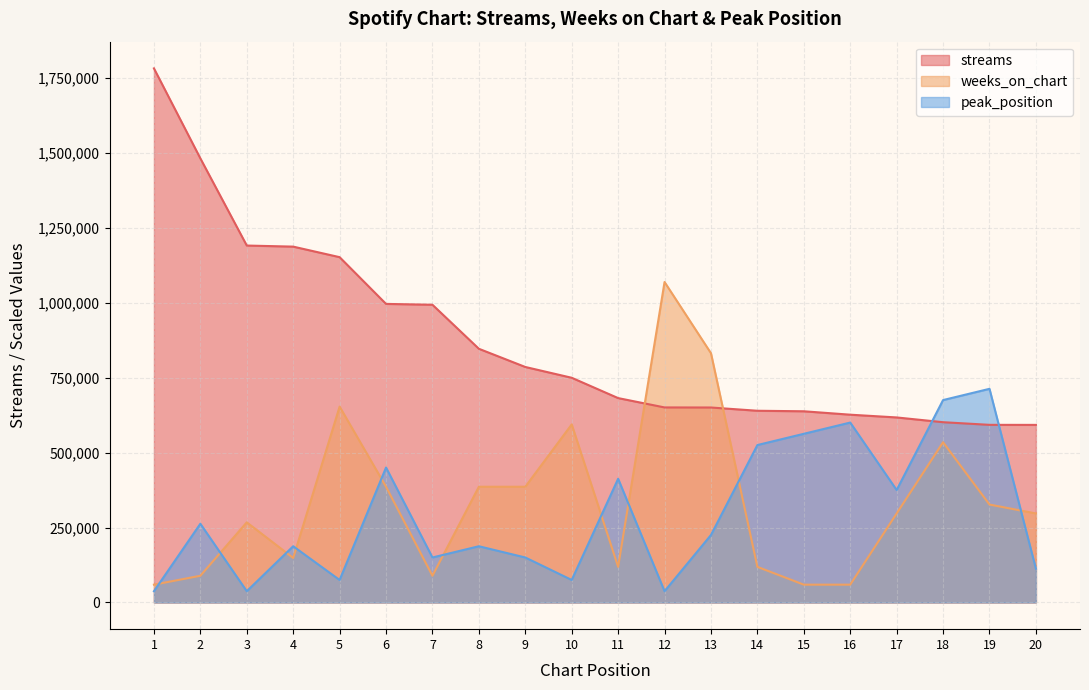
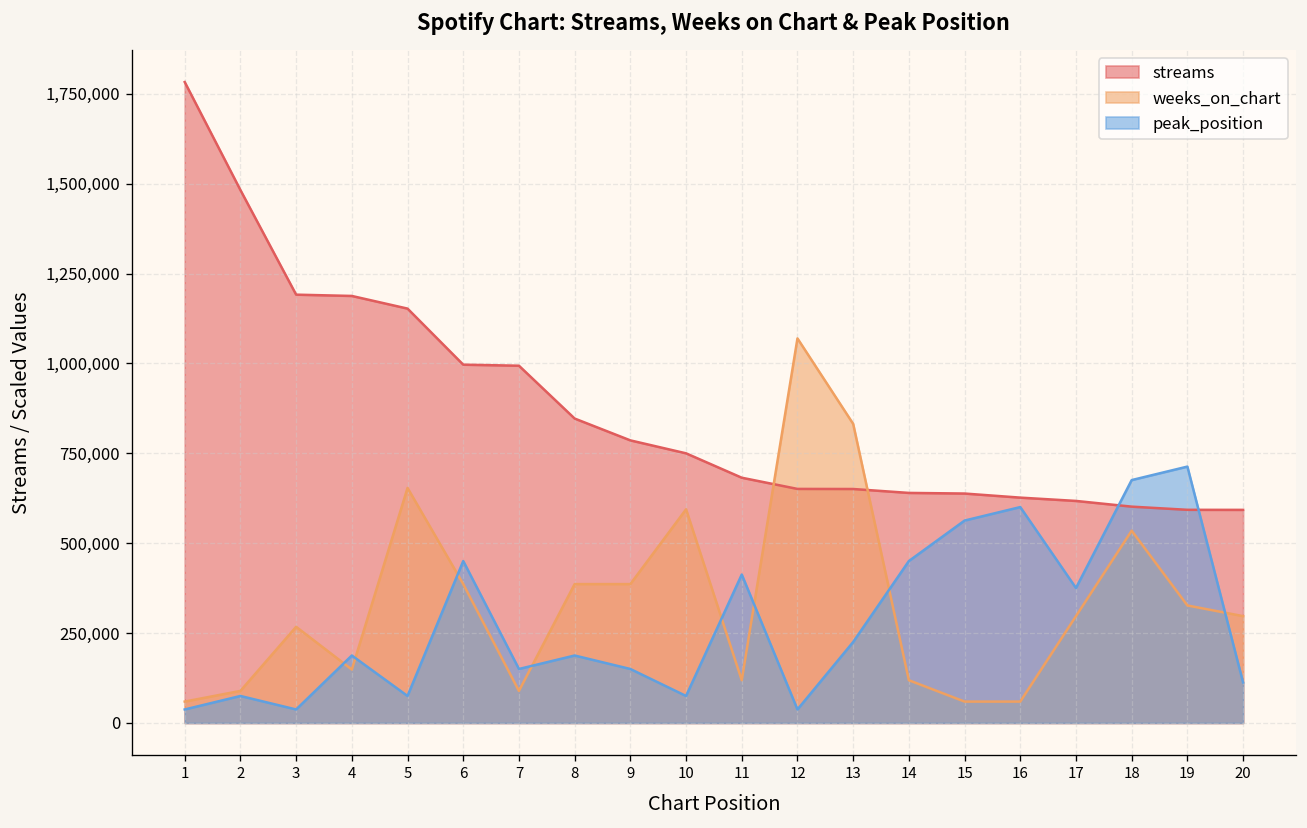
peak_position, 2: 260,000 -> 80,000
peak_position, 14: 530,000 -> 450,000
